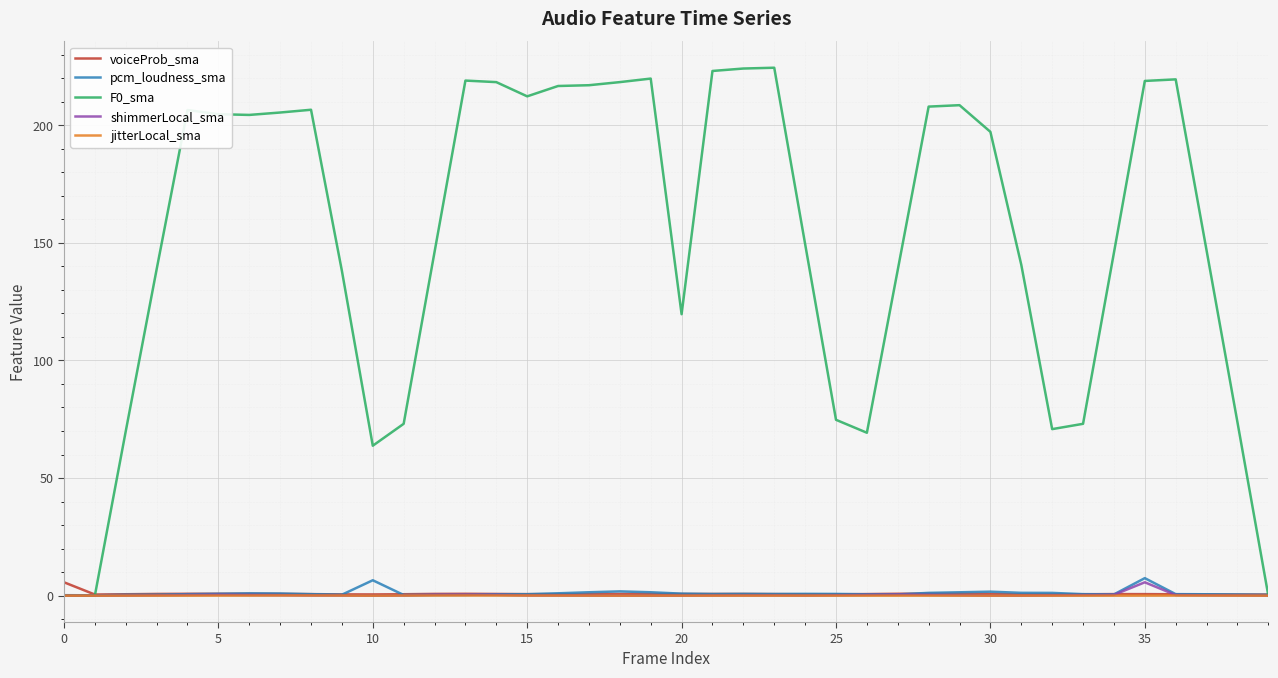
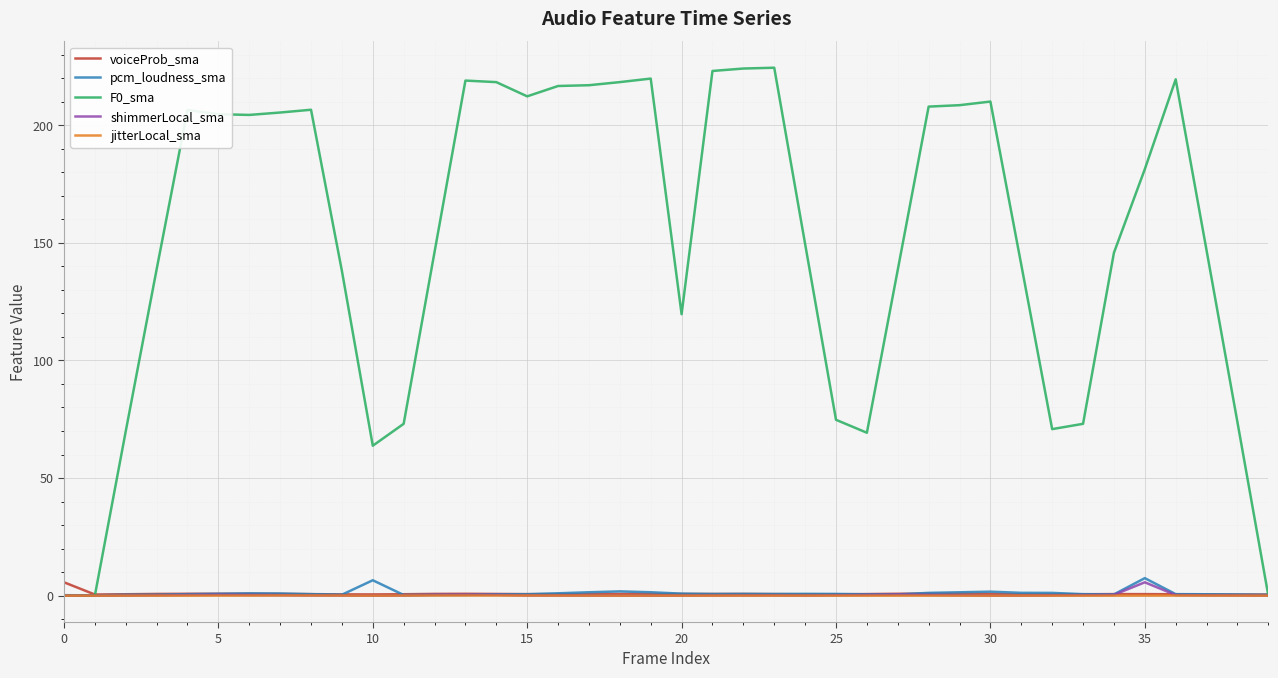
F0_sma, 30: 197 -> 210
F0_sma, 35: 219 -> 181
